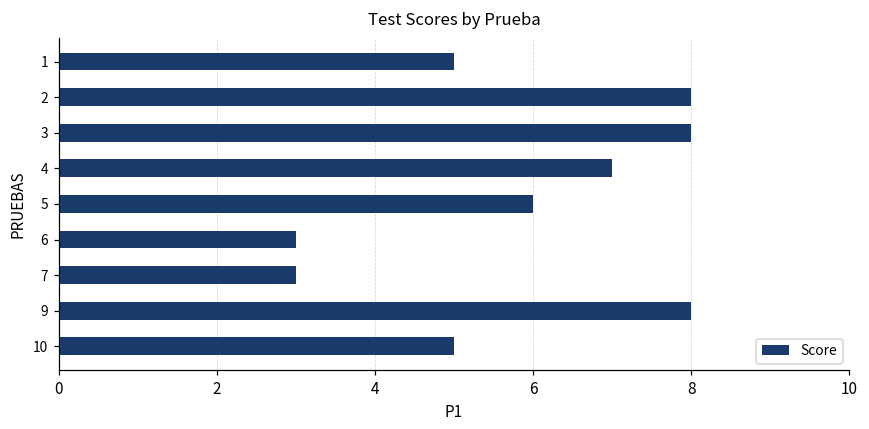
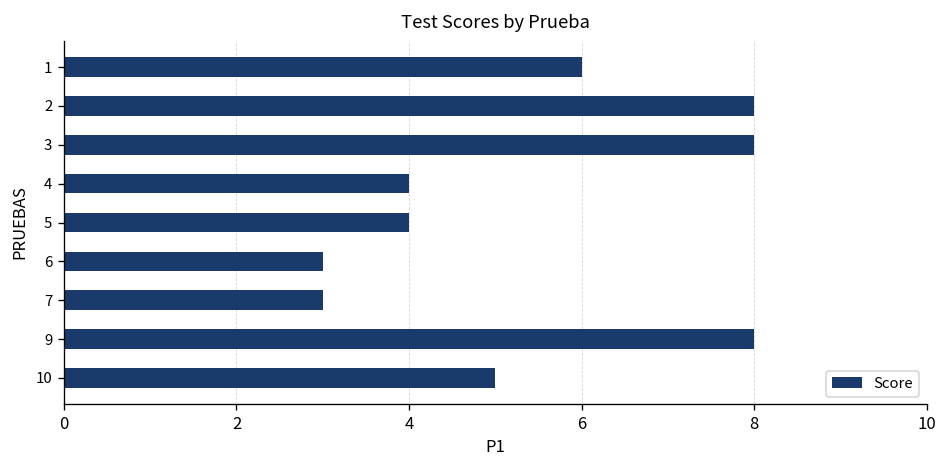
1: 5 -> 6
4: 7 -> 4
5: 6 -> 4
